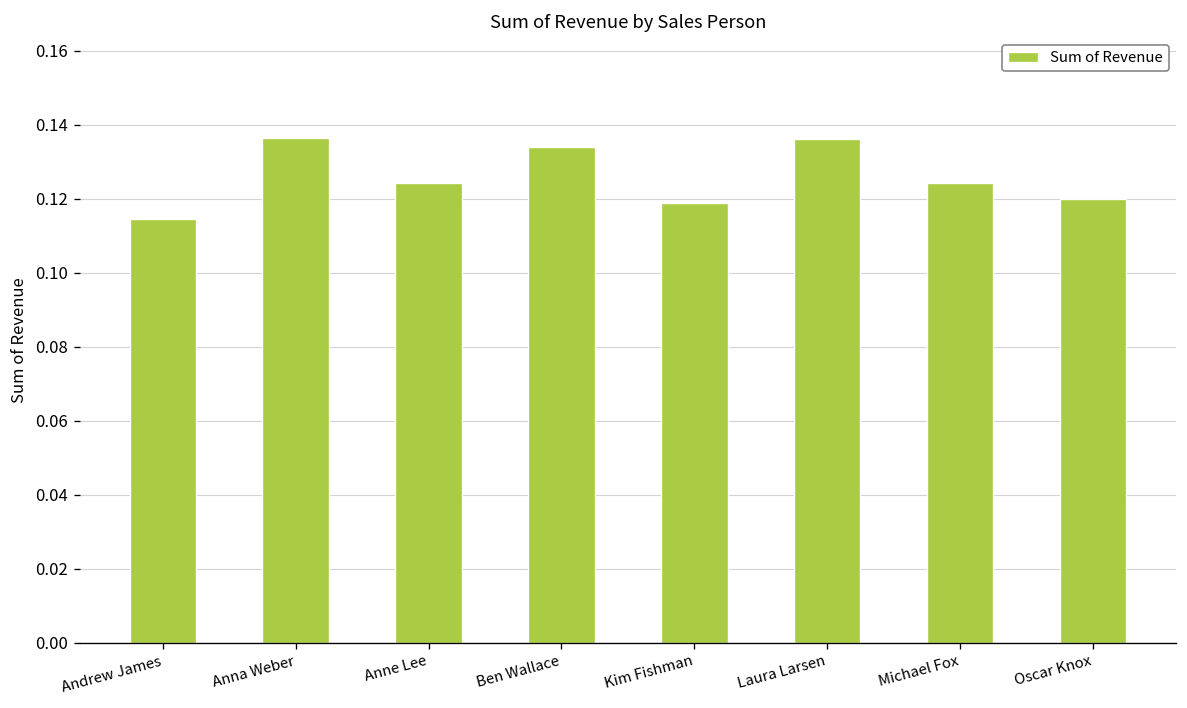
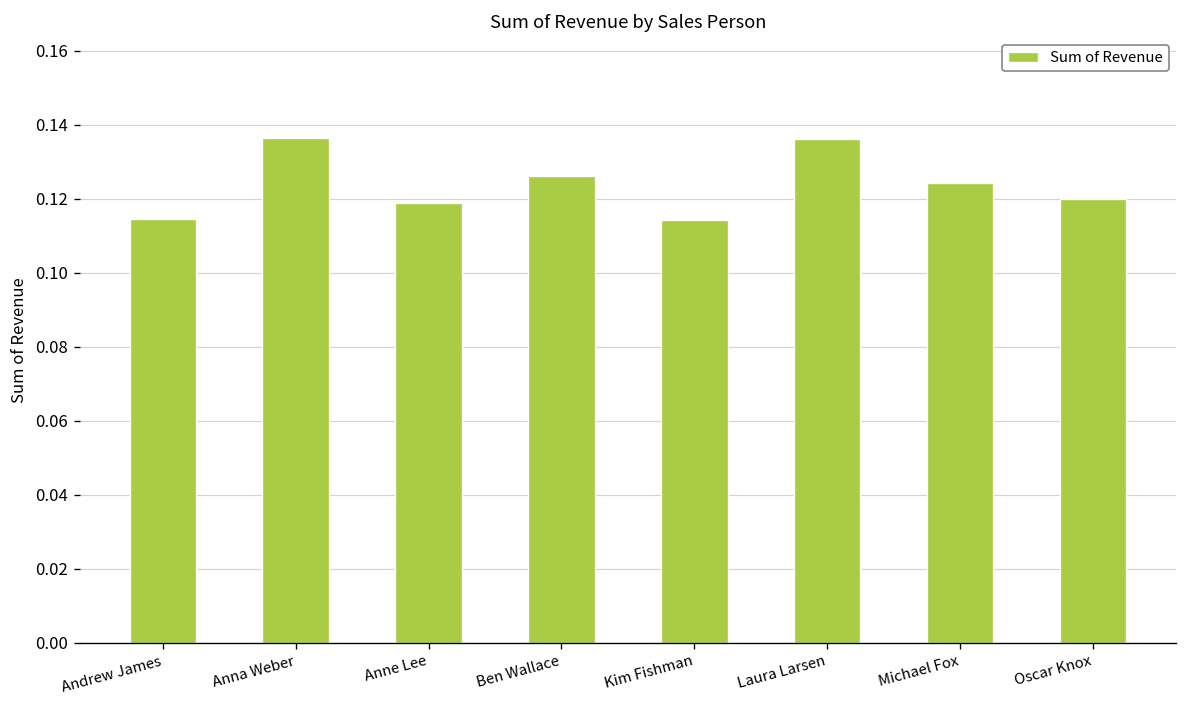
Anne Lee: 0.124 -> 0.119
Ben Wallace: 0.134 -> 0.126
Kim Fishman: 0.119 -> 0.114
